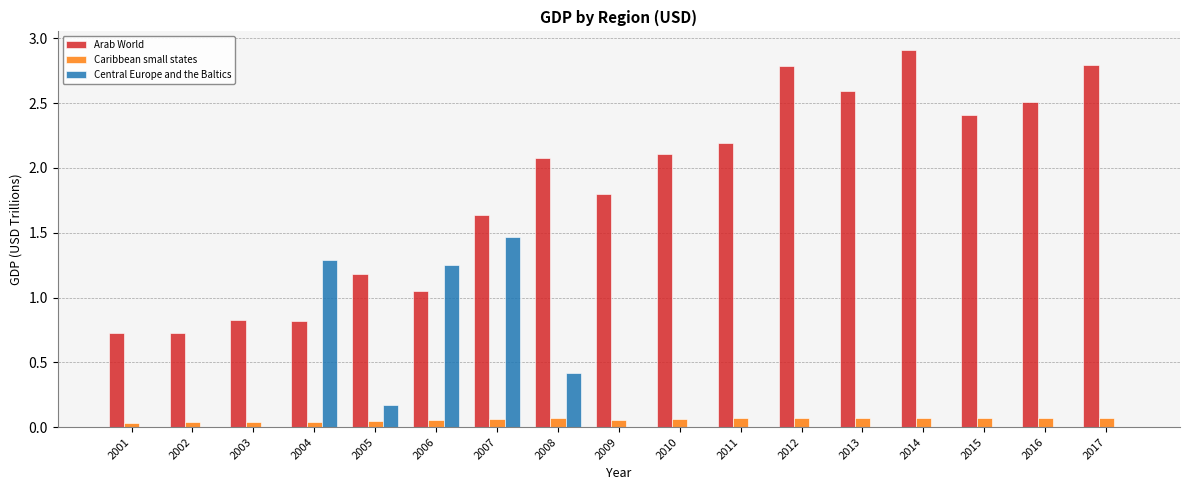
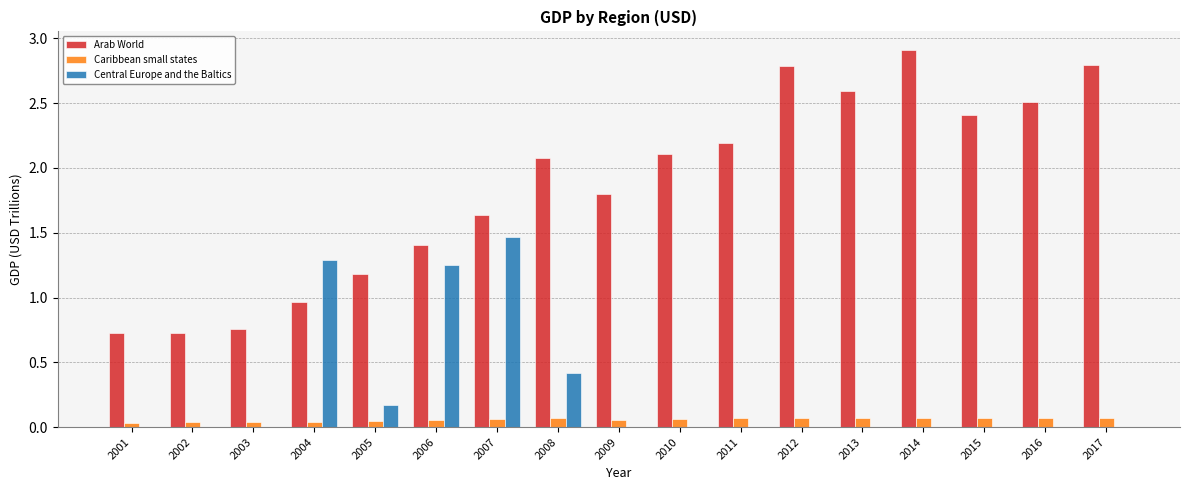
Arab World, 2003: 0.82 -> 0.76
Arab World, 2004: 0.82 -> 0.96
Arab World, 2006: 1.05 -> 1.40
